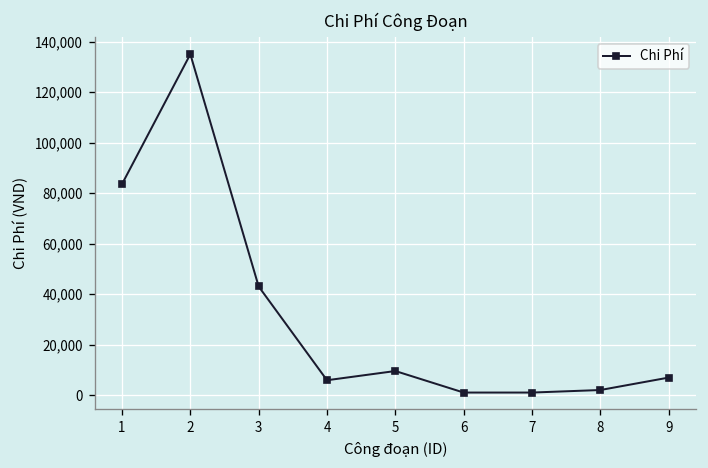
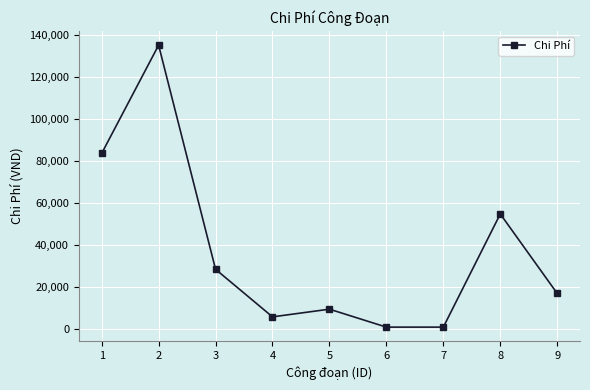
3: 43,000 -> 28,000
8: 2,000 -> 55,000
9: 7,000 -> 17,000
